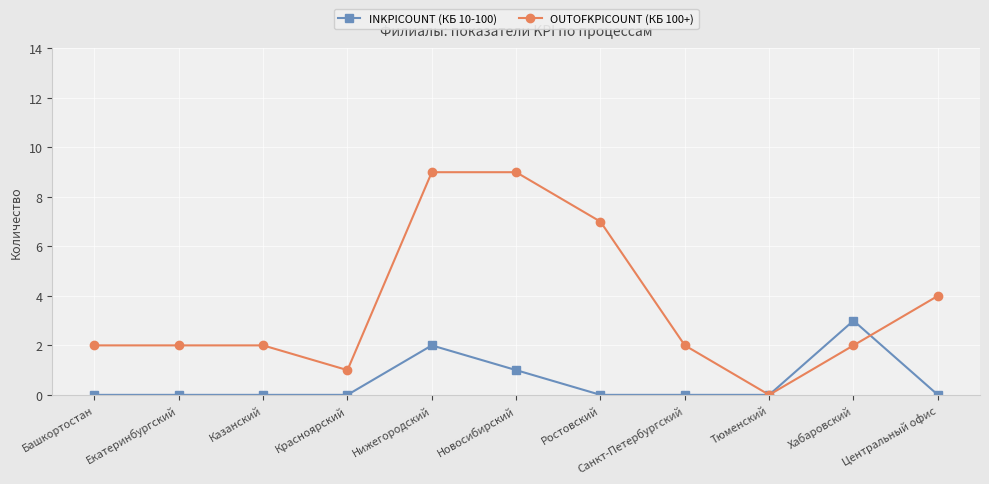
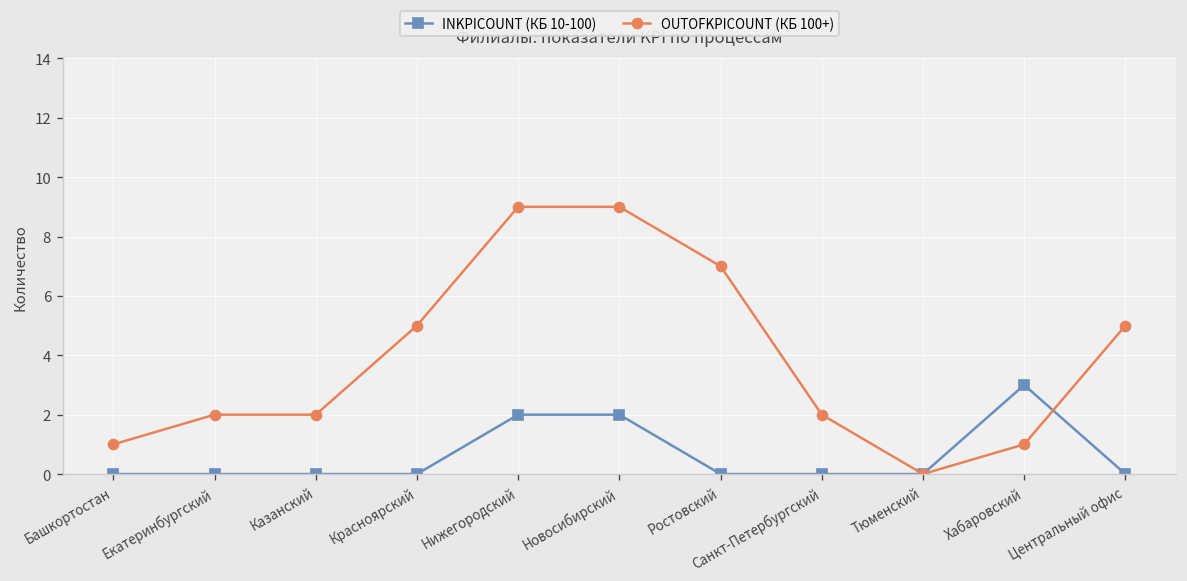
OUTOFKPICOUNT (КБ 100+), Башкортостан: 2 -> 1
OUTOFKPICOUNT (КБ 100+), Красноярский: 1 -> 5
INKPICOUNT (КБ 10-100), Новосибирский: 1 -> 2
OUTOFKPICOUNT (КБ 100+), Хабаровский: 2 -> 1
OUTOFKPICOUNT (КБ 100+), Центральный офис: 4 -> 5
